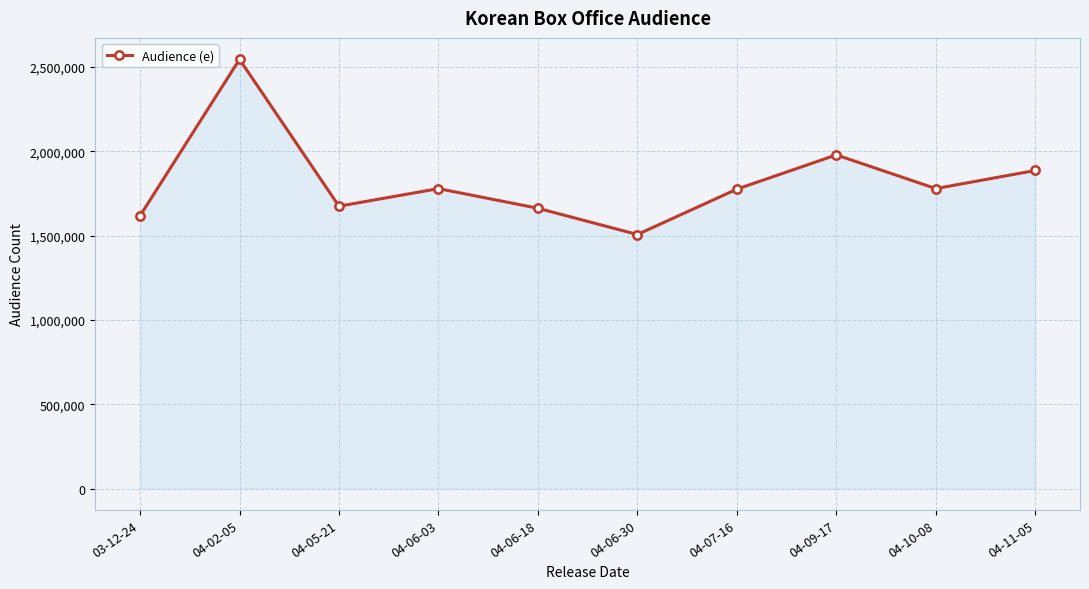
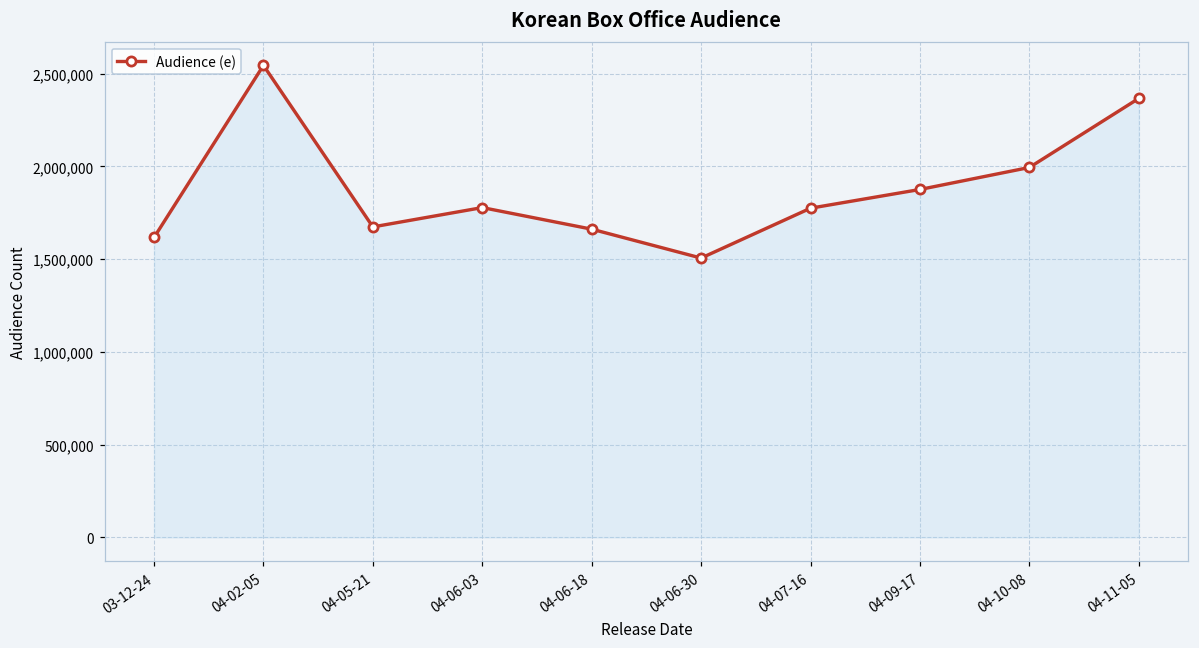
04-09-17: 1,980,000 -> 1,880,000
04-10-08: 1,780,000 -> 1,990,000
04-11-05: 1,890,000 -> 2,370,000
